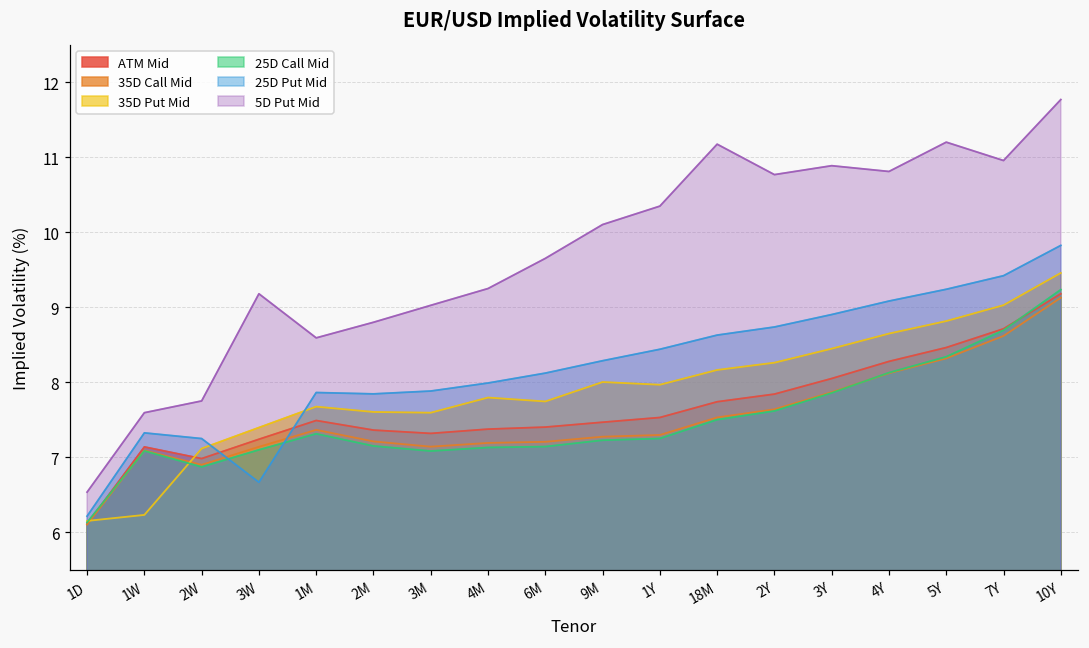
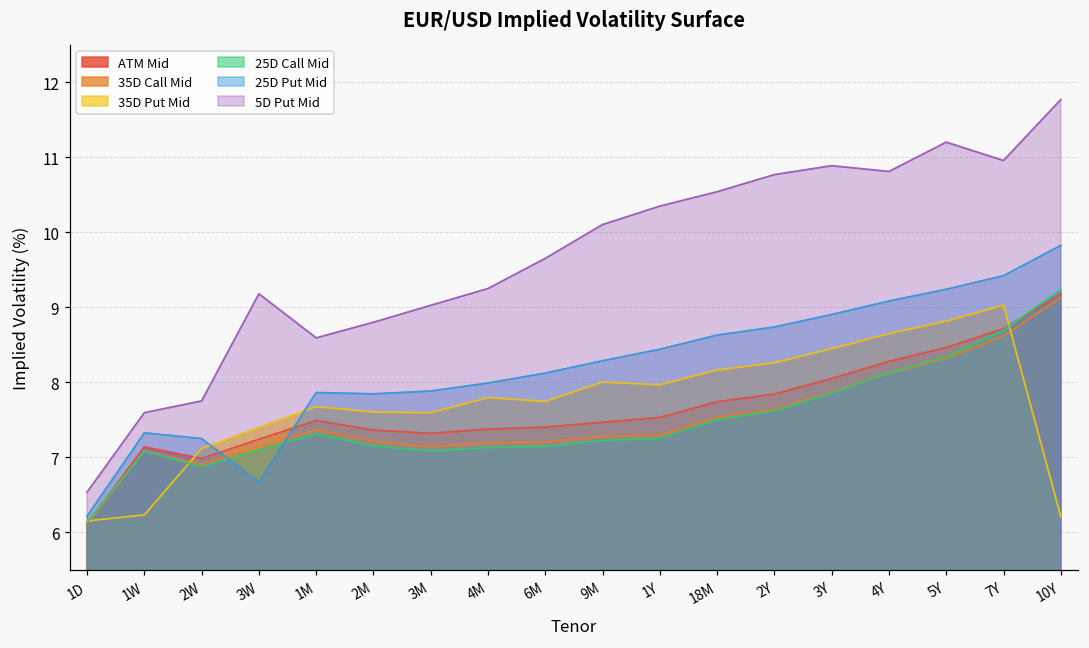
5D Put Mid, 18M: 11.2 -> 10.5
35D Put Mid, 10Y: 9.5 -> 6.2
